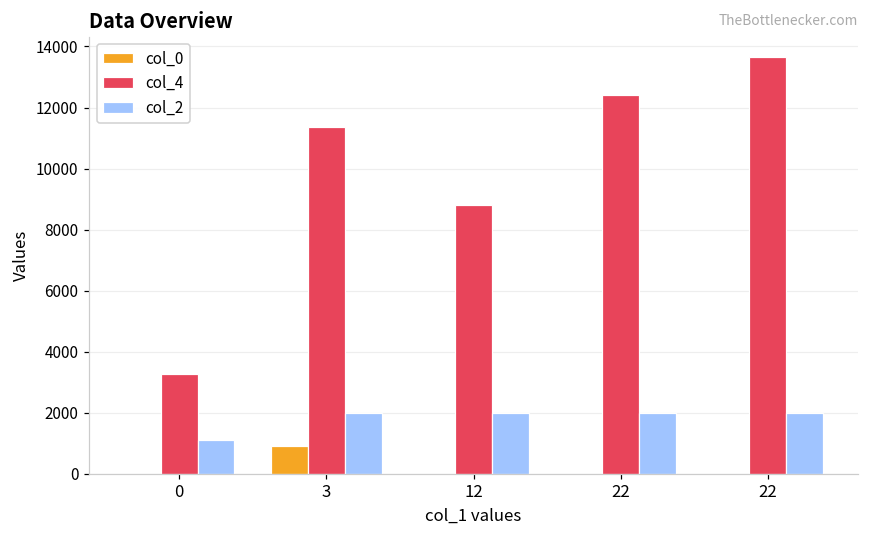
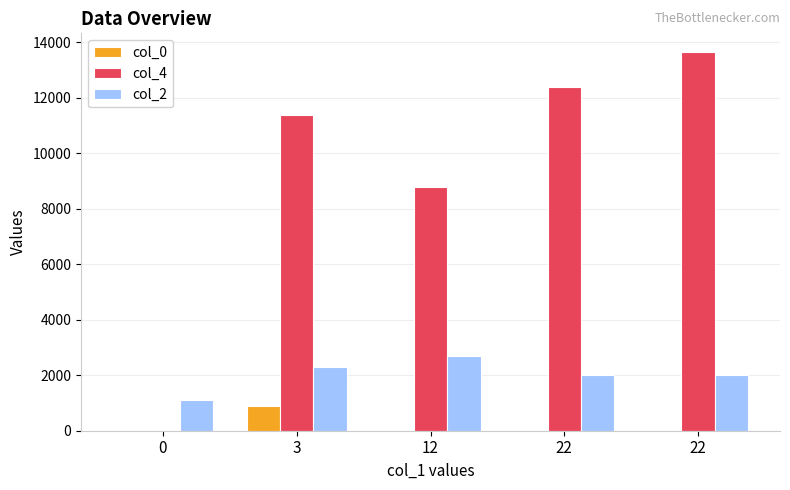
col_4, 0: 3300 -> 0
col_2, 3: 2000 -> 2300
col_2, 12: 2000 -> 2700
